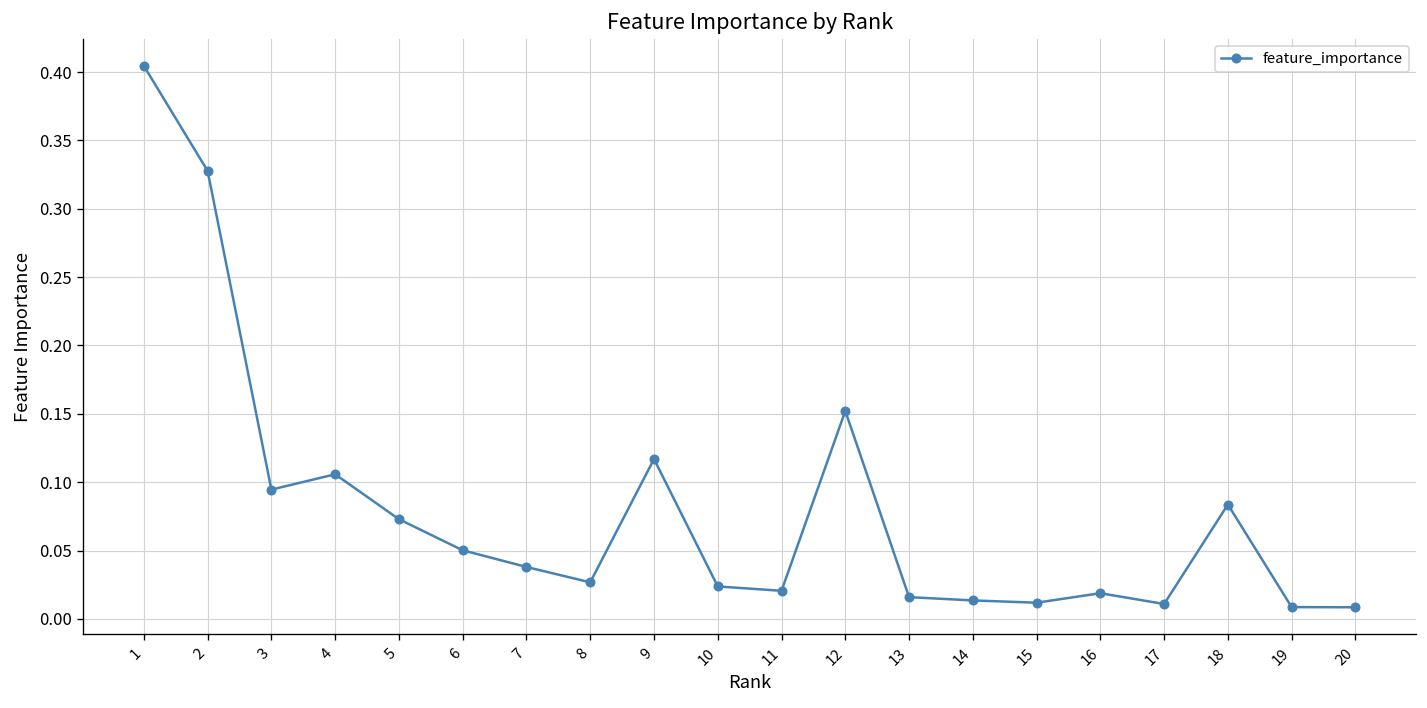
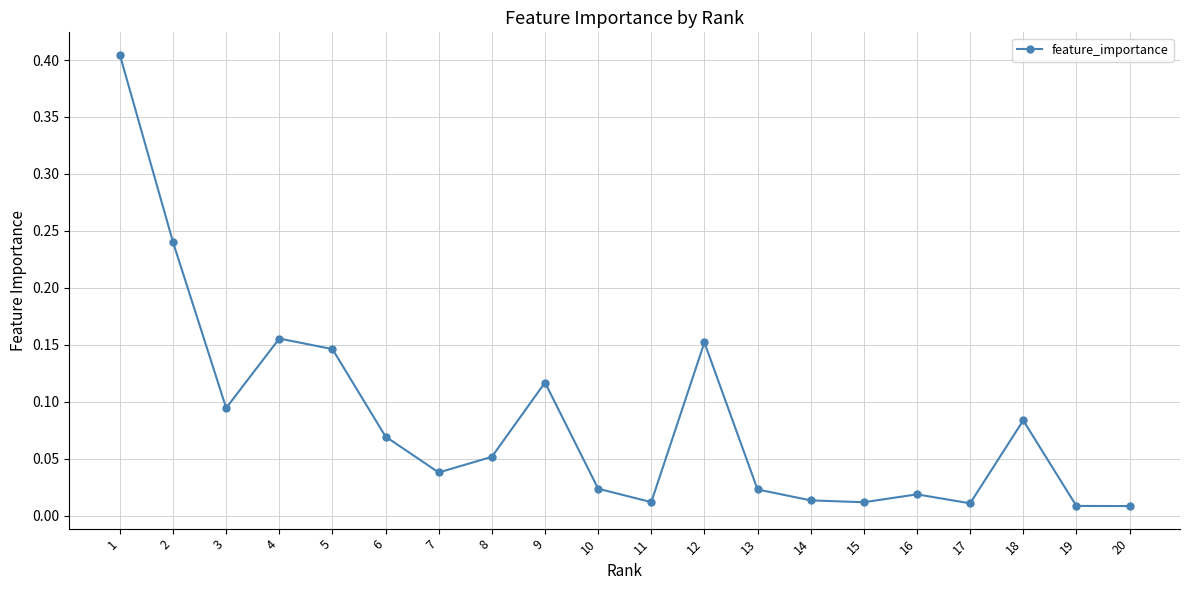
2: 0.328 -> 0.240
4: 0.106 -> 0.156
5: 0.073 -> 0.146
6: 0.050 -> 0.070
8: 0.027 -> 0.052
11: 0.021 -> 0.012
13: 0.016 -> 0.023
